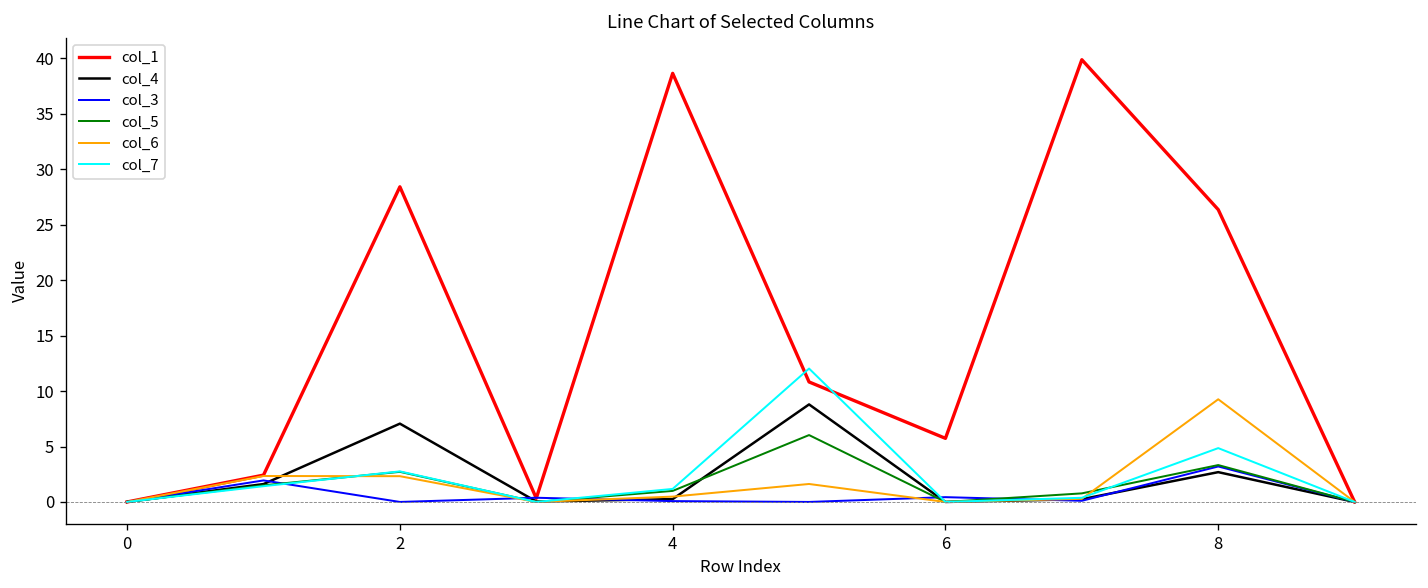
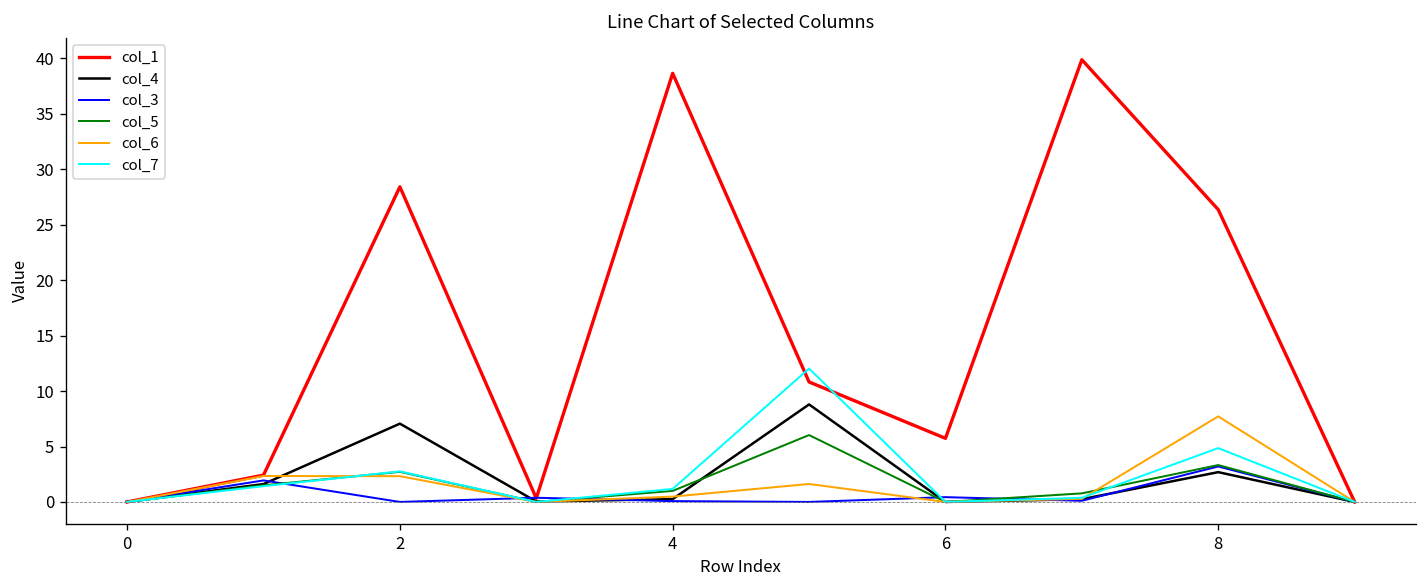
col_6, 8: 9 -> 8
